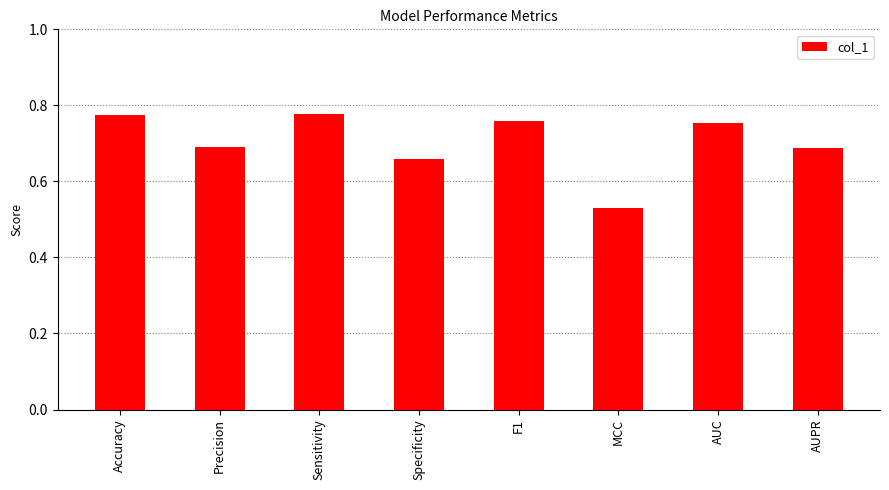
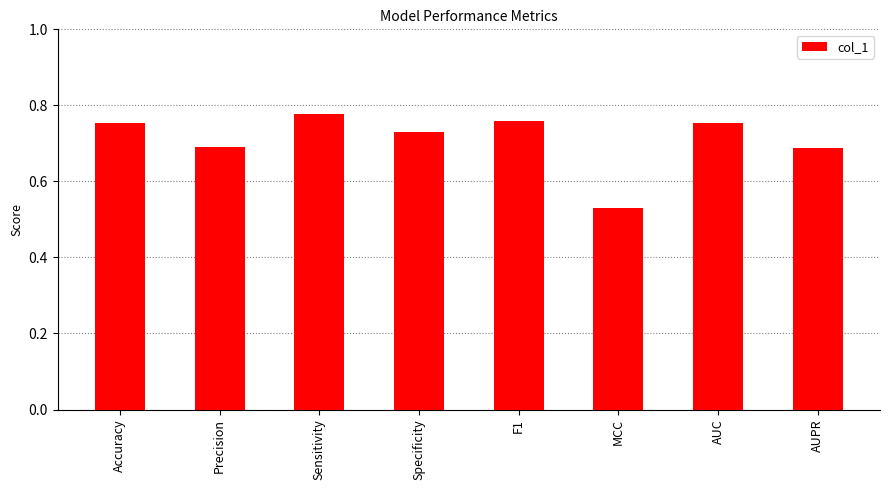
Accuracy: 0.77 -> 0.75
Specificity: 0.66 -> 0.73
